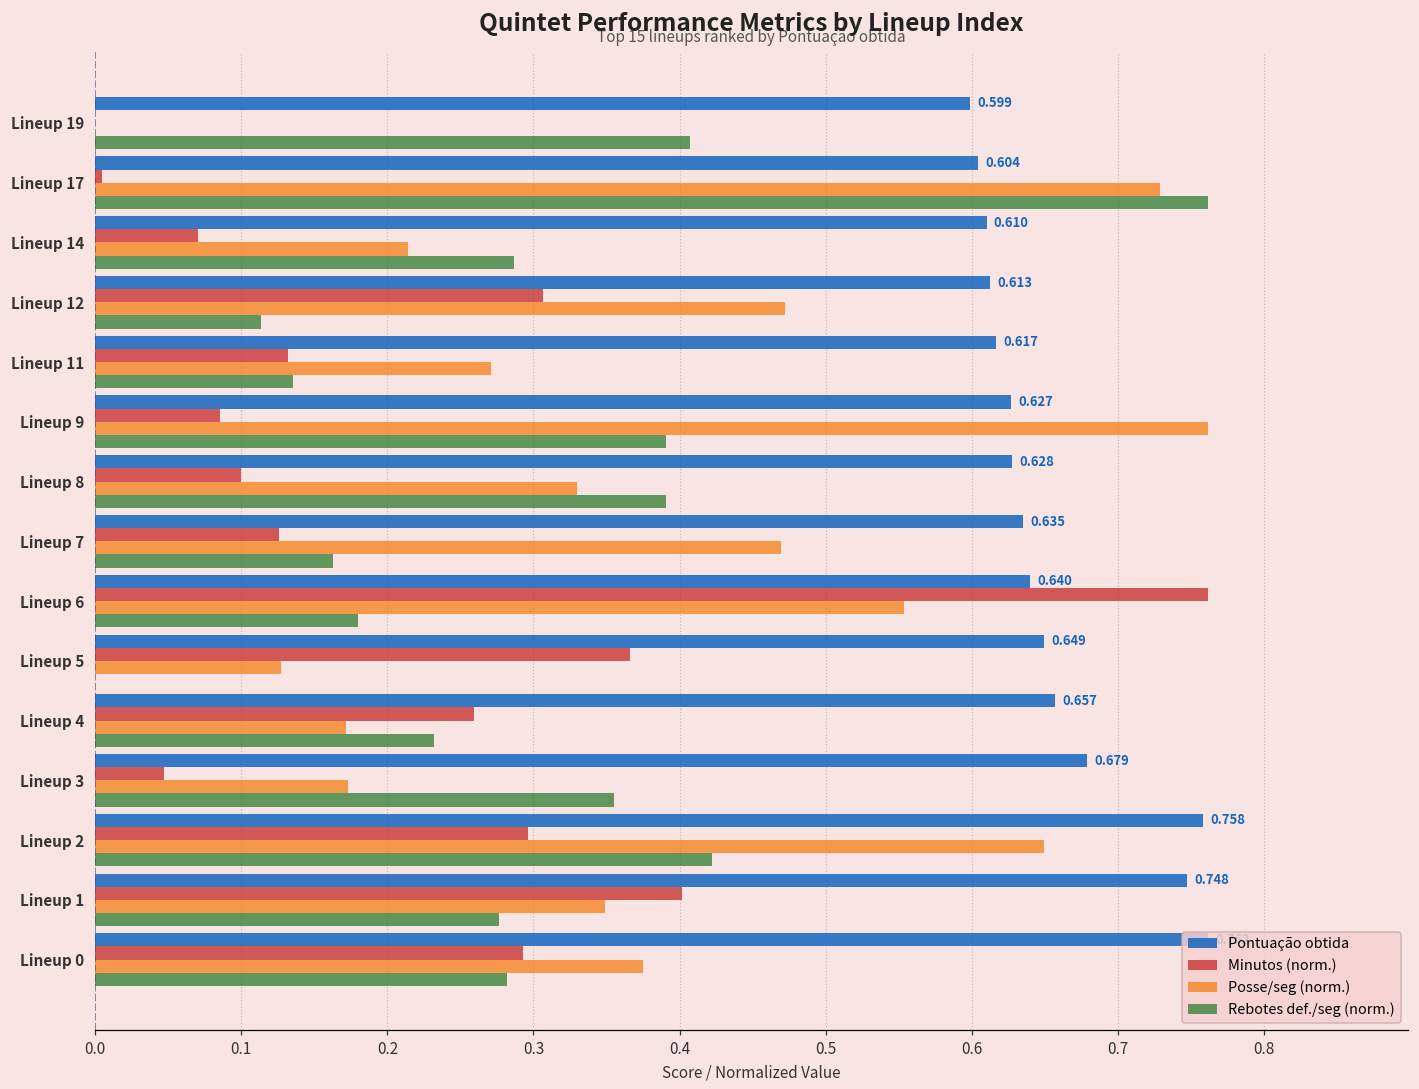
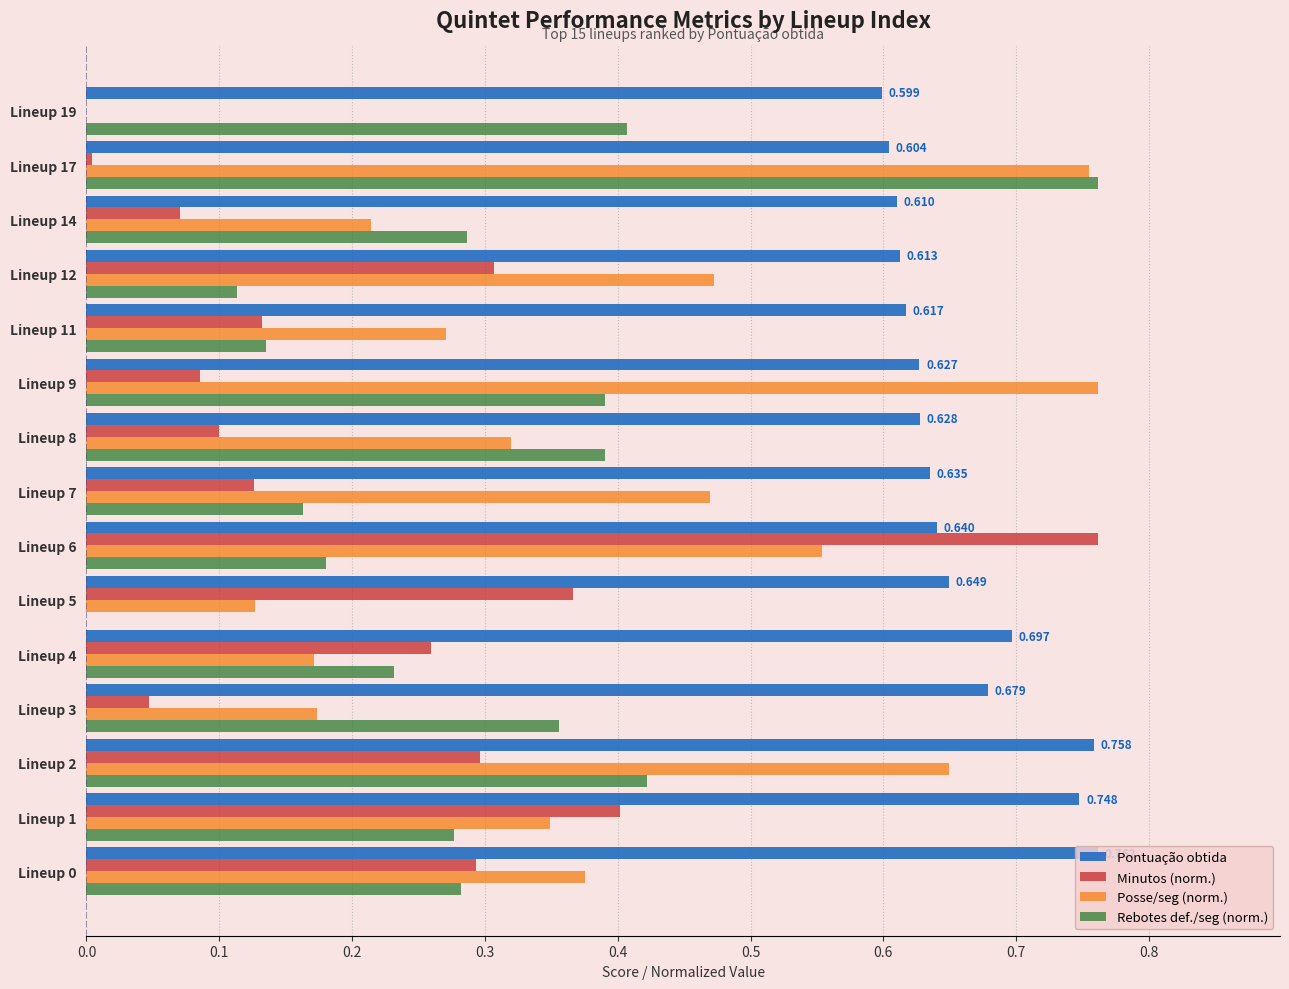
Posse/seg (norm.), Lineup 17: 0.729 -> 0.755
Posse/seg (norm.), Lineup 8: 0.330 -> 0.320
Pontuação obtida, Lineup 4: 0.657 -> 0.697
